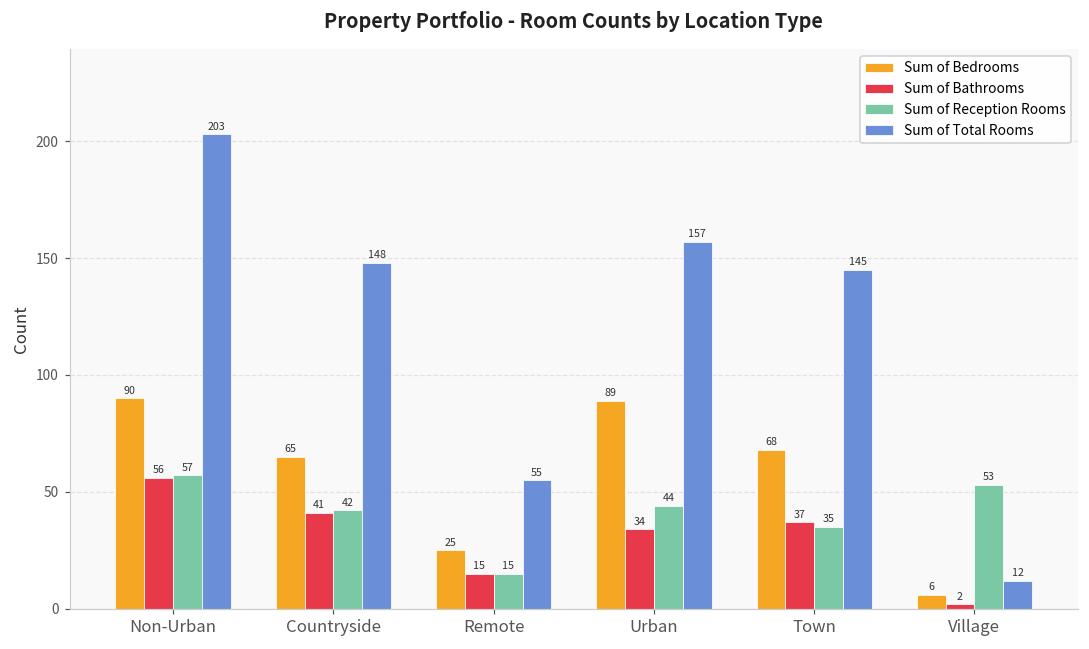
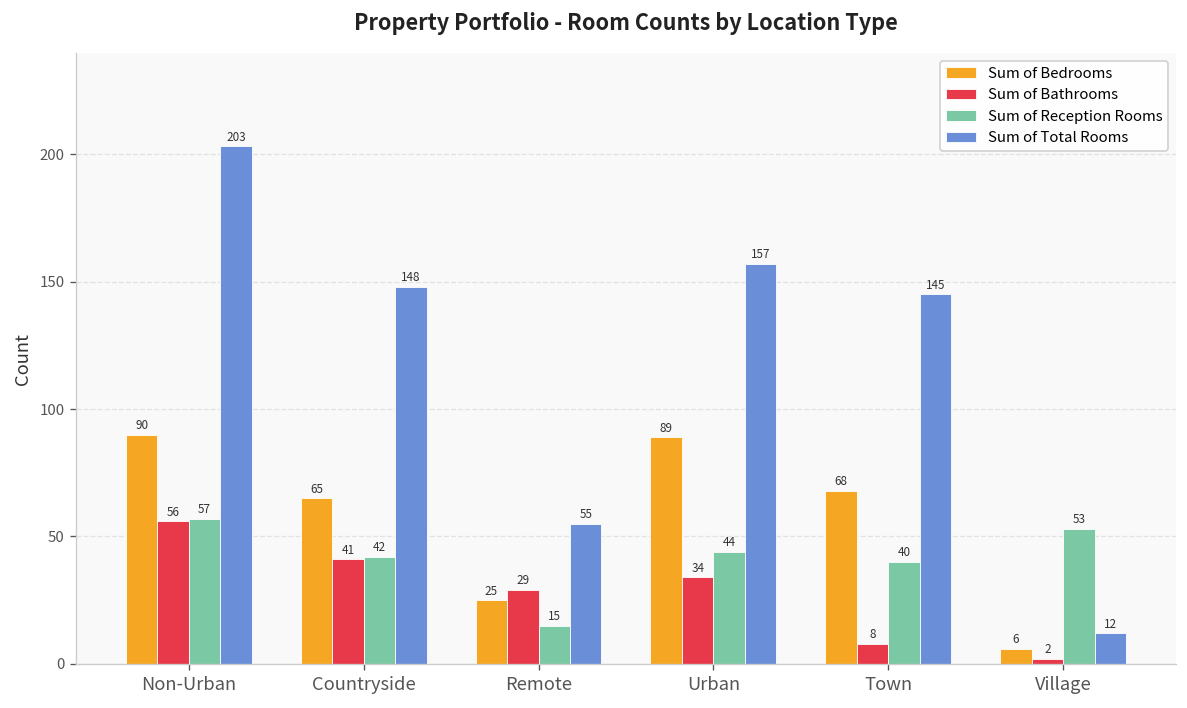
Sum of Bathrooms, Remote: 15 -> 29
Sum of Bathrooms, Town: 37 -> 8
Sum of Reception Rooms, Town: 35 -> 40
